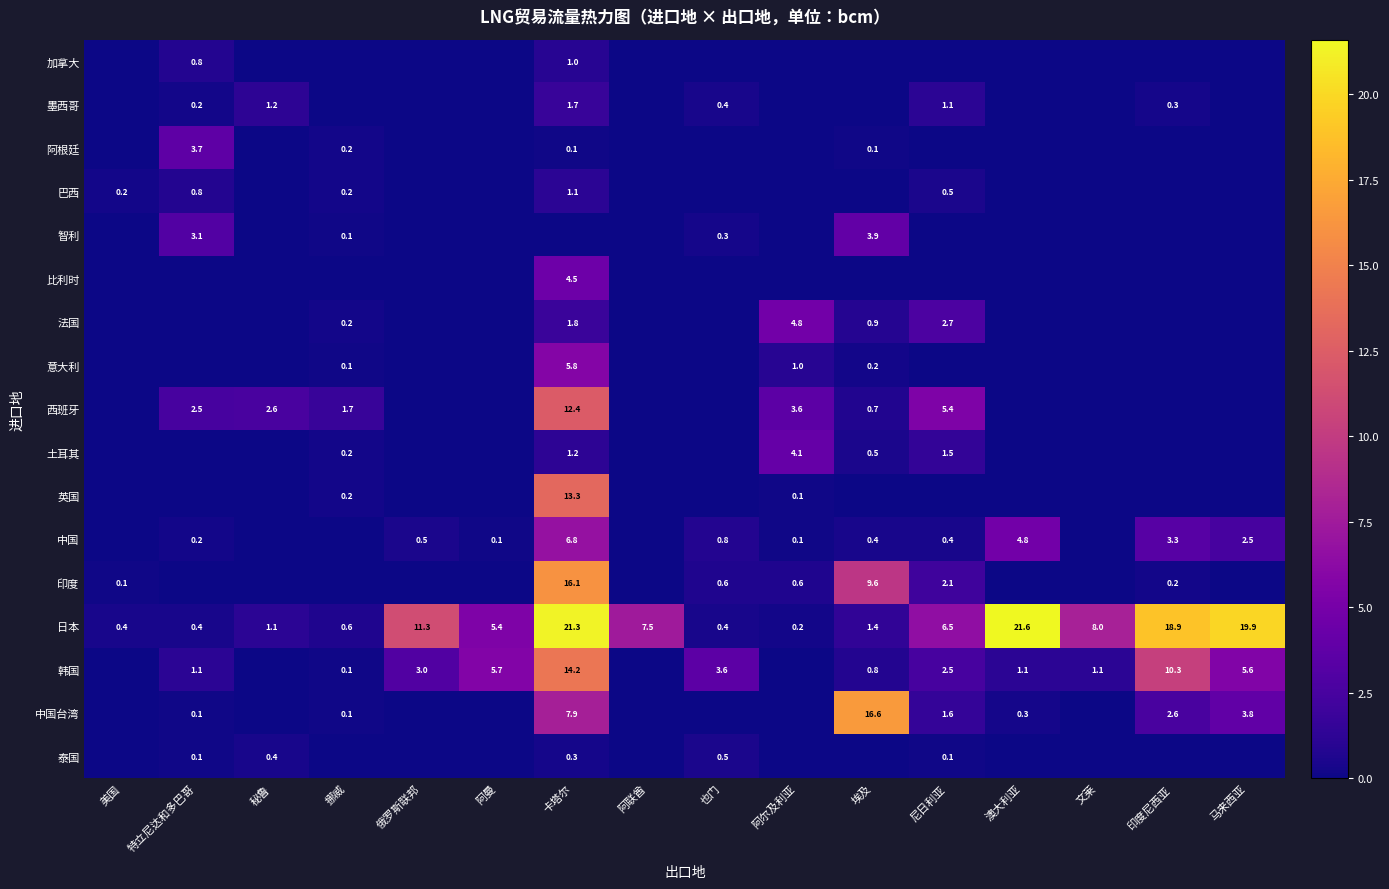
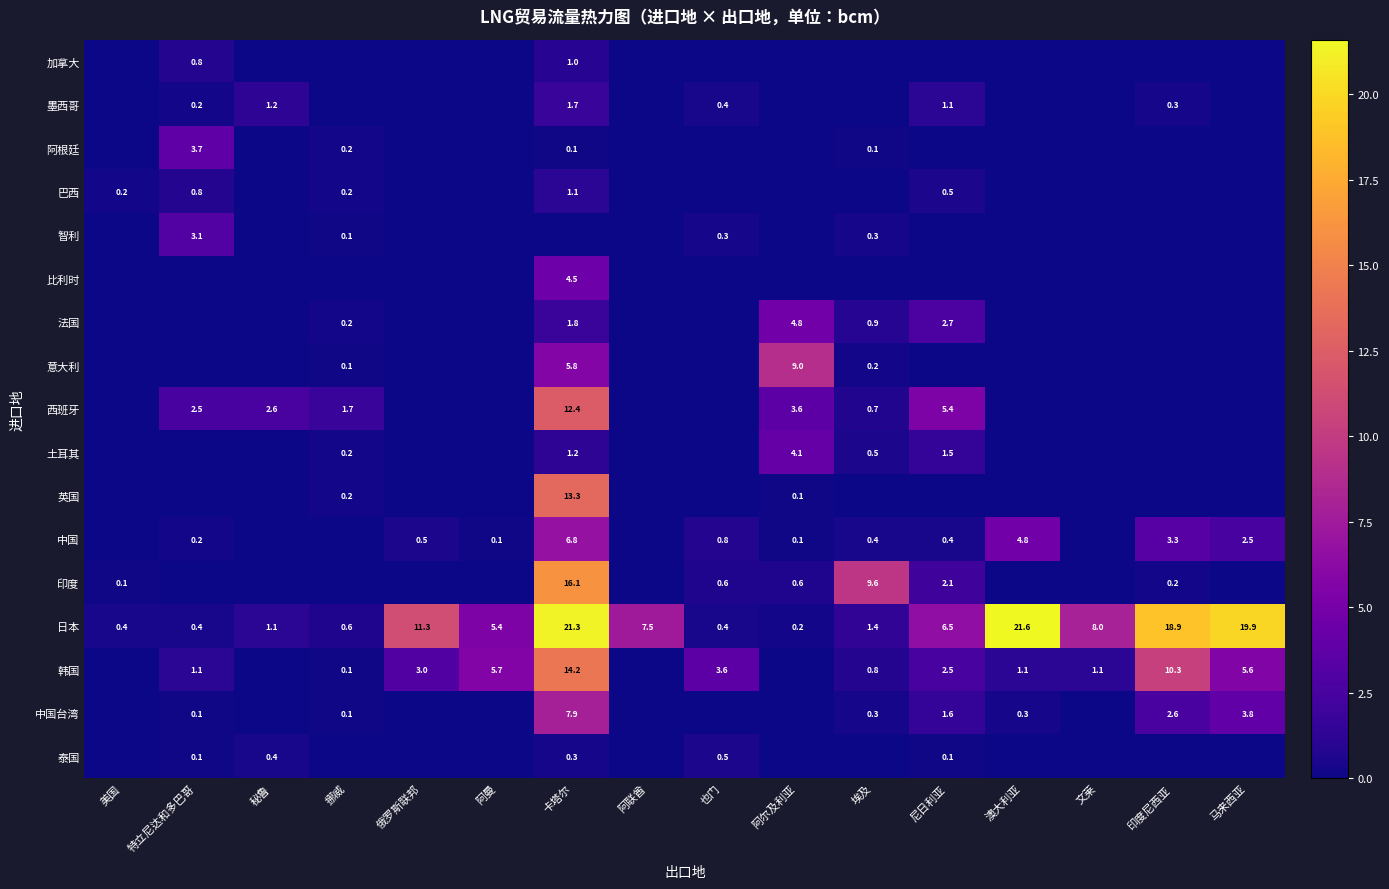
智利, 埃及: 3.9 -> 0.3
意大利, 阿尔及利亚: 1.0 -> 9.0
中国台湾, 埃及: 16.6 -> 0.3
